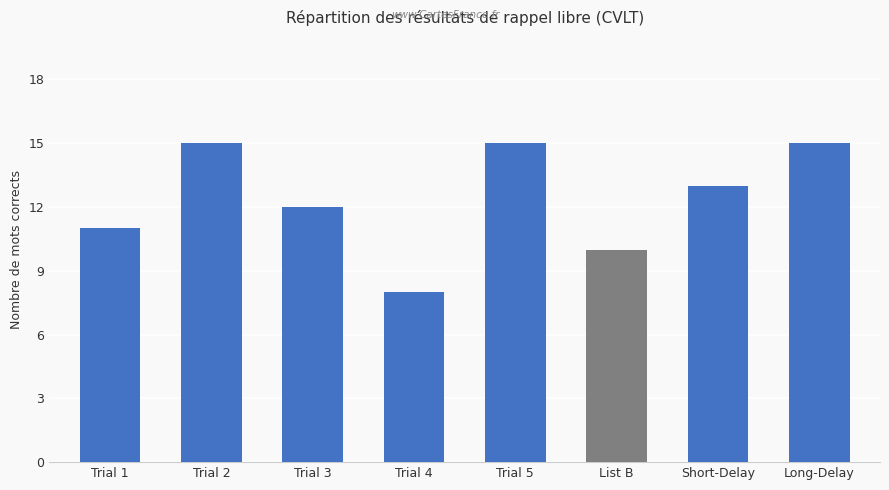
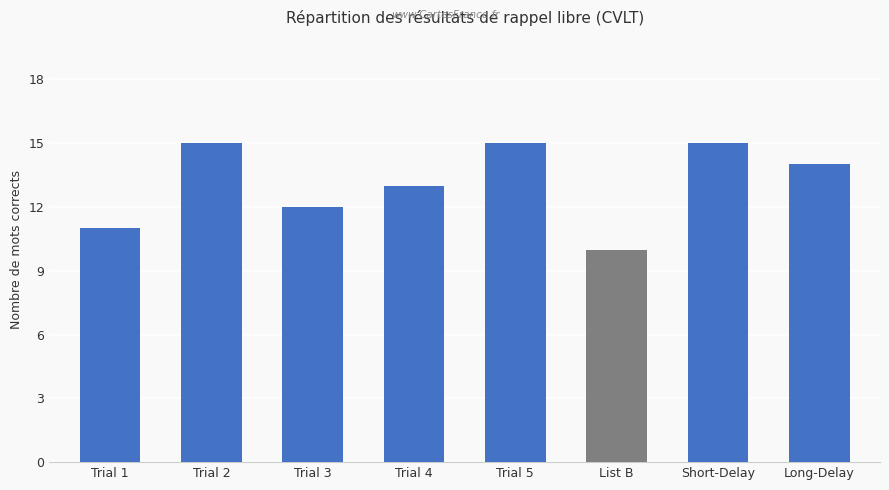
Trial 4: 8 -> 13
Short-Delay: 13 -> 15
Long-Delay: 15 -> 14
